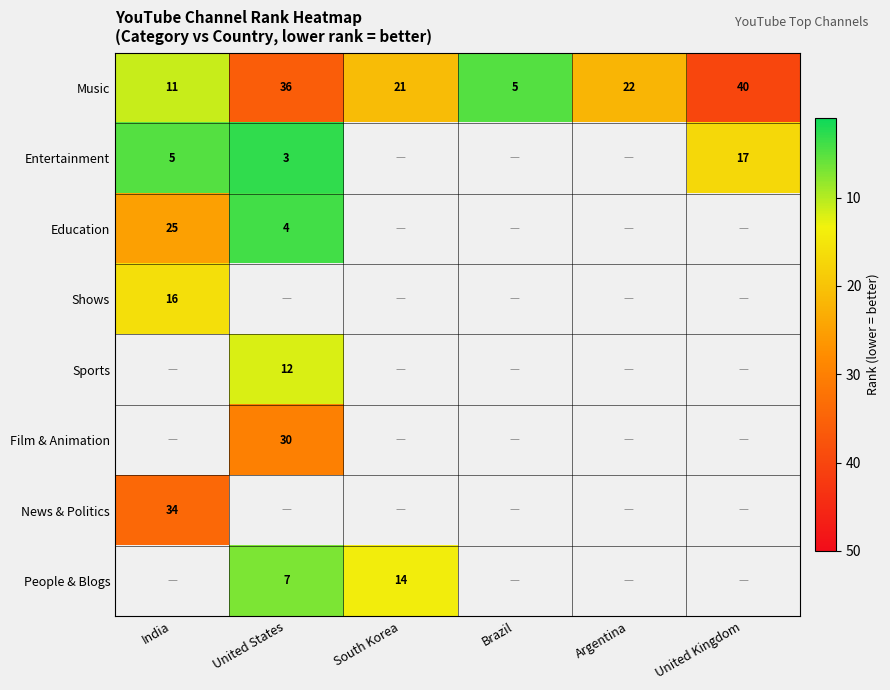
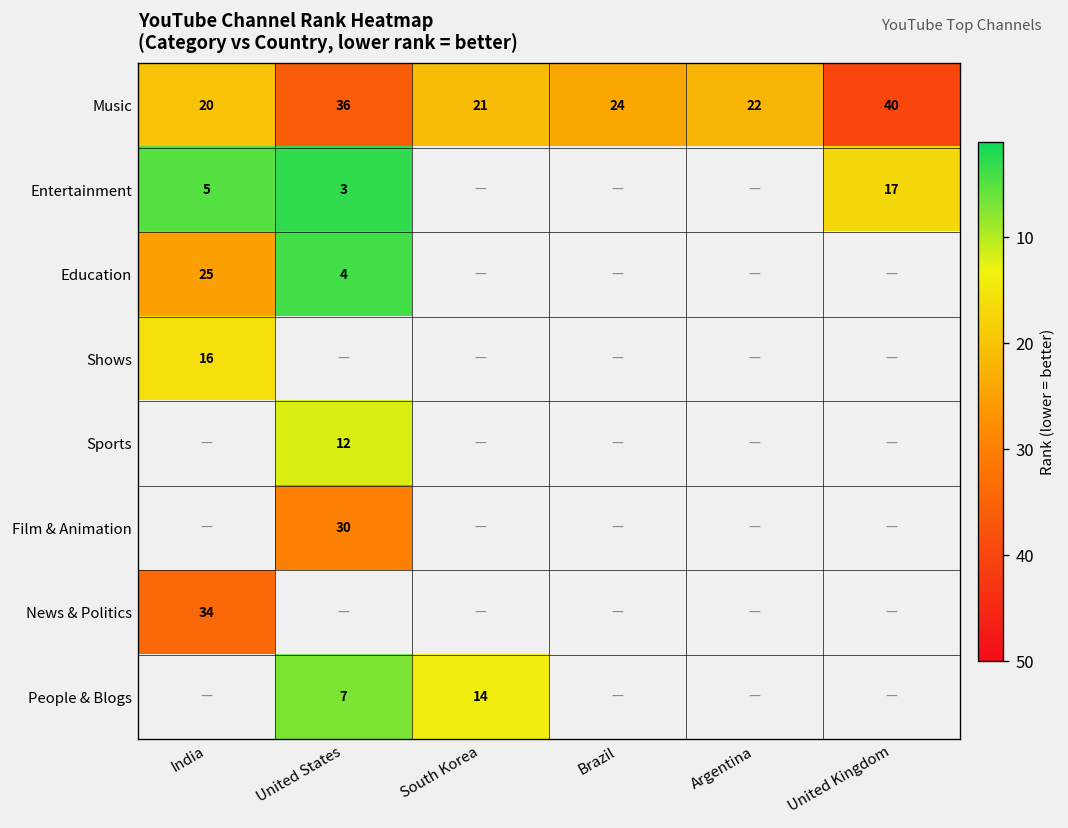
Music, India: 11 -> 20
Music, Brazil: 5 -> 24
